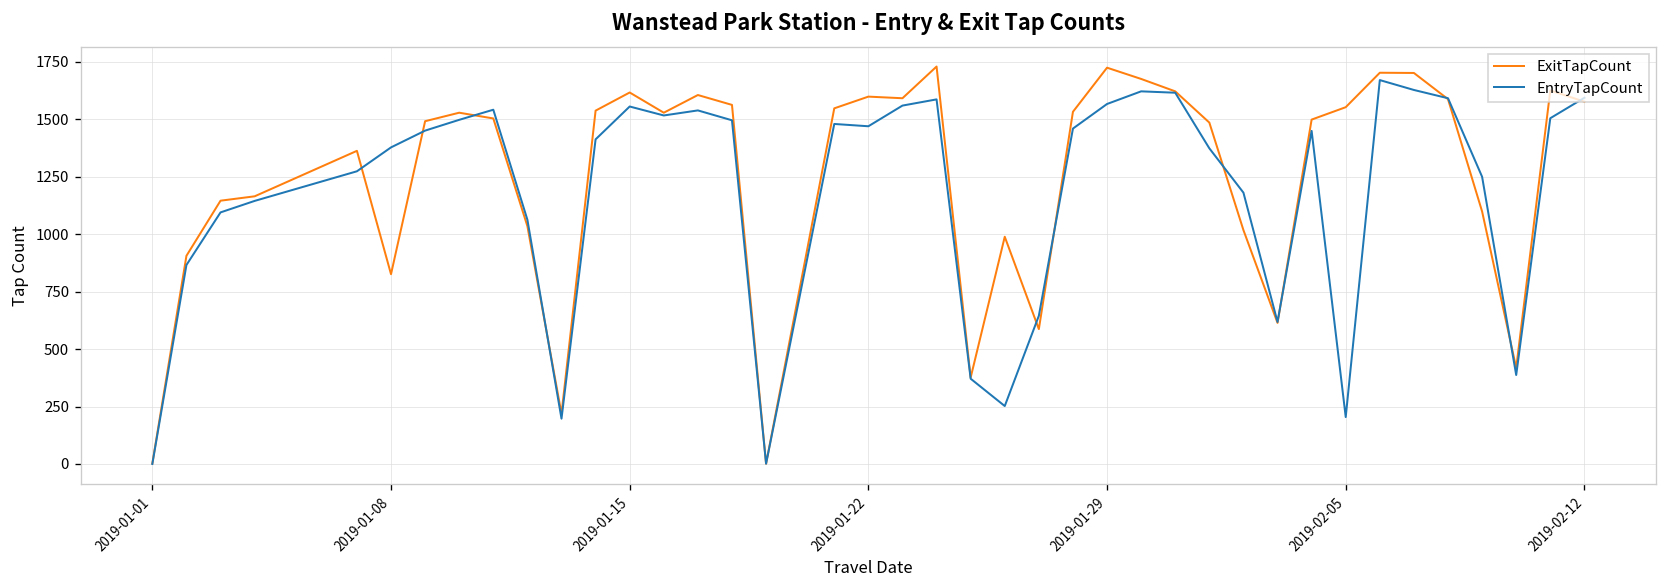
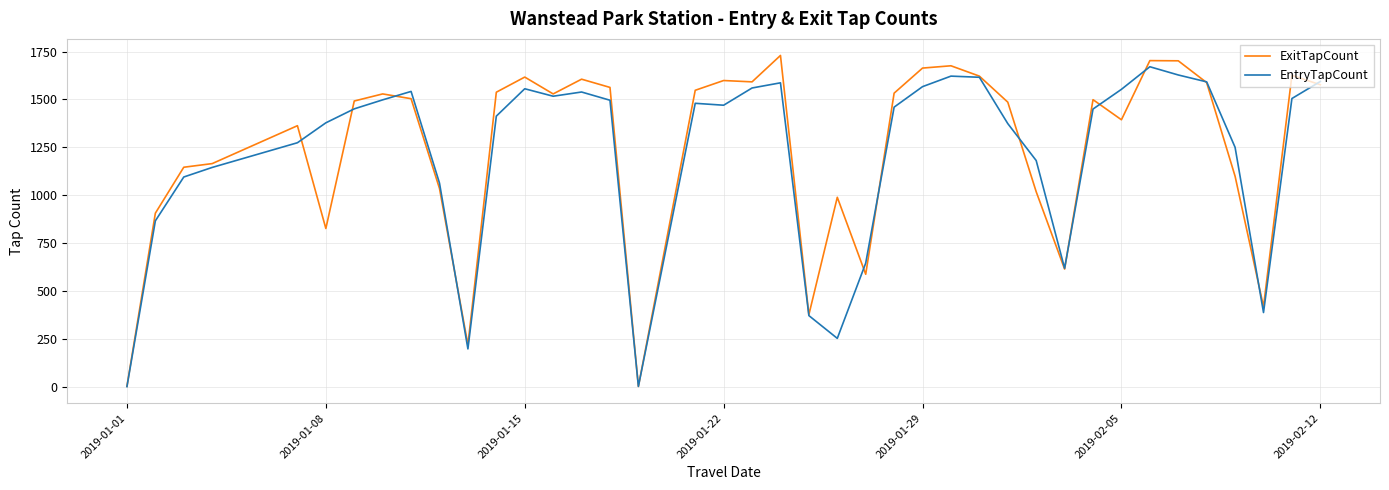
ExitTapCount, 2019-01-29: 1730 -> 1660
ExitTapCount, 2019-02-05: 1550 -> 1390
EntryTapCount, 2019-02-05: 200 -> 1550
